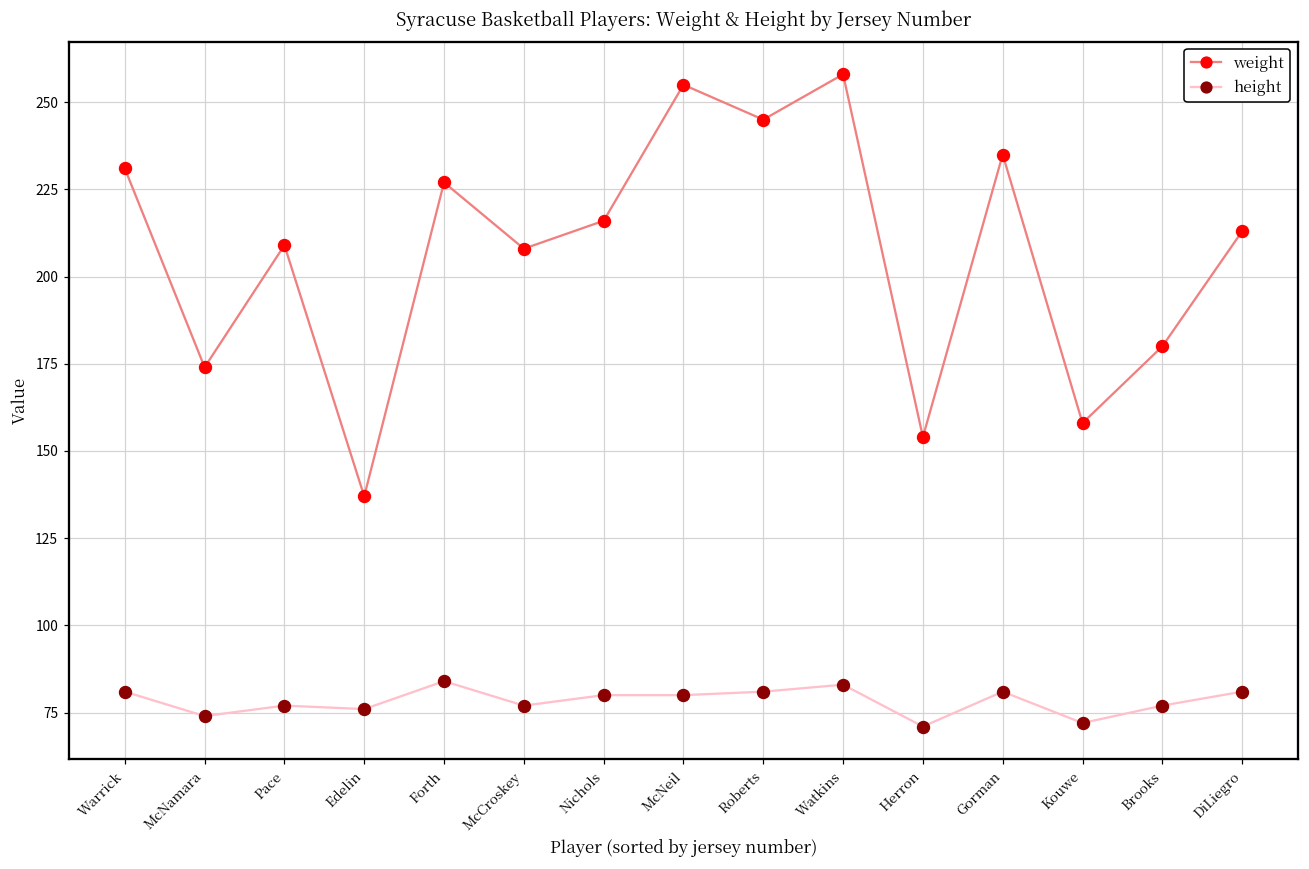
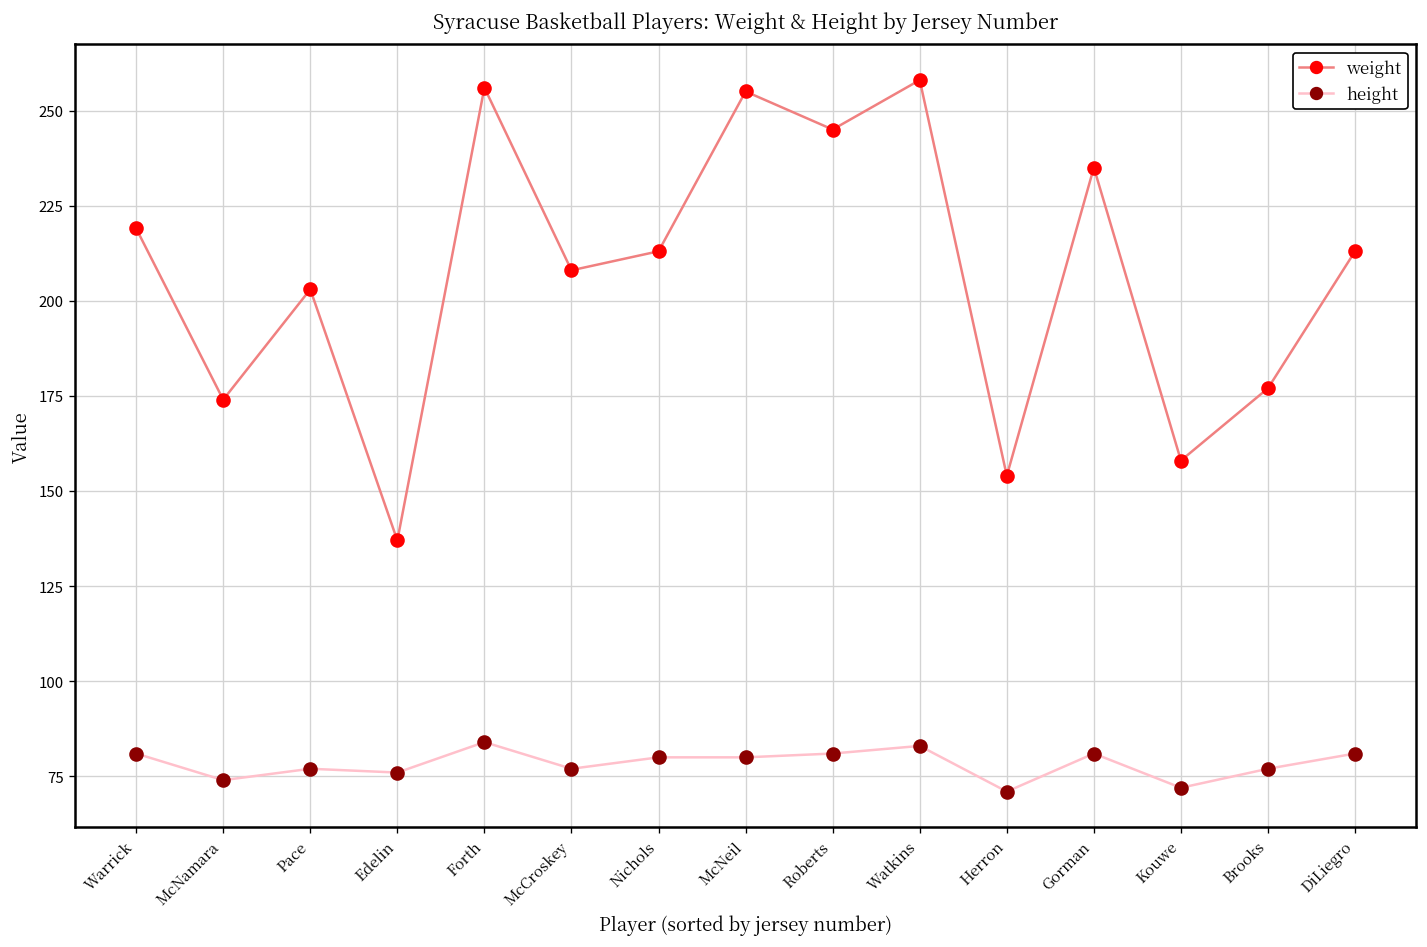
weight, Warrick: 231 -> 219
weight, Pace: 209 -> 203
weight, Forth: 227 -> 256
weight, Nichols: 216 -> 213
weight, Brooks: 180 -> 177
